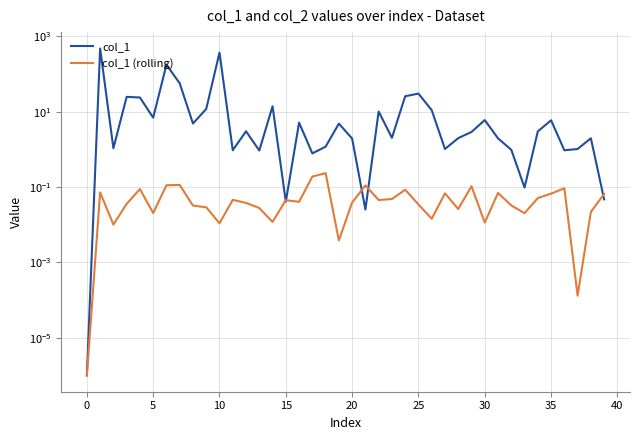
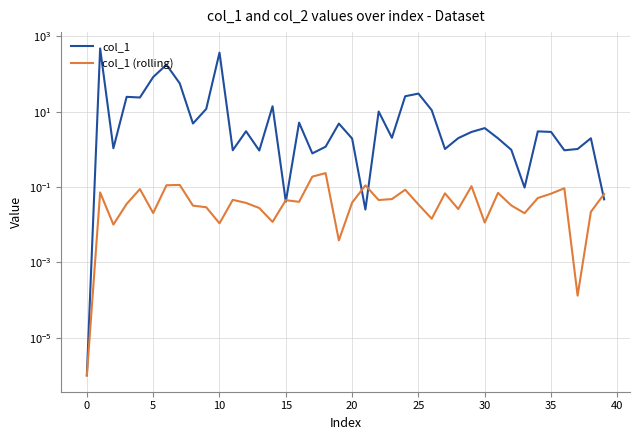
col_1, 5: 7 -> 80
col_1, 30: 6 -> 4
col_1, 35: 6 -> 3
